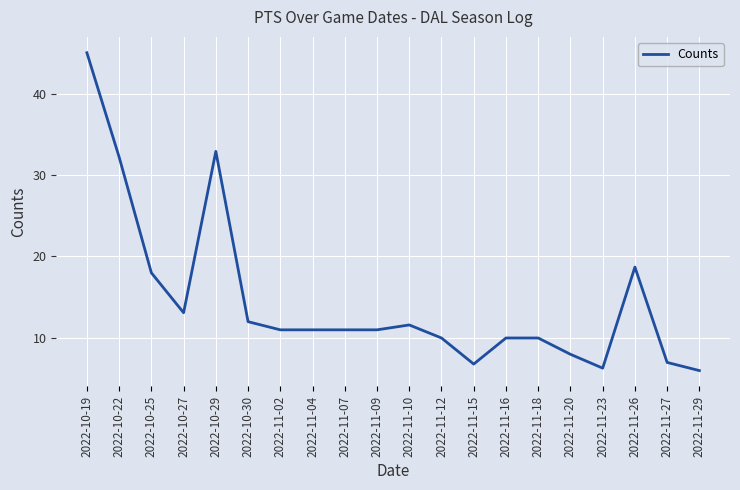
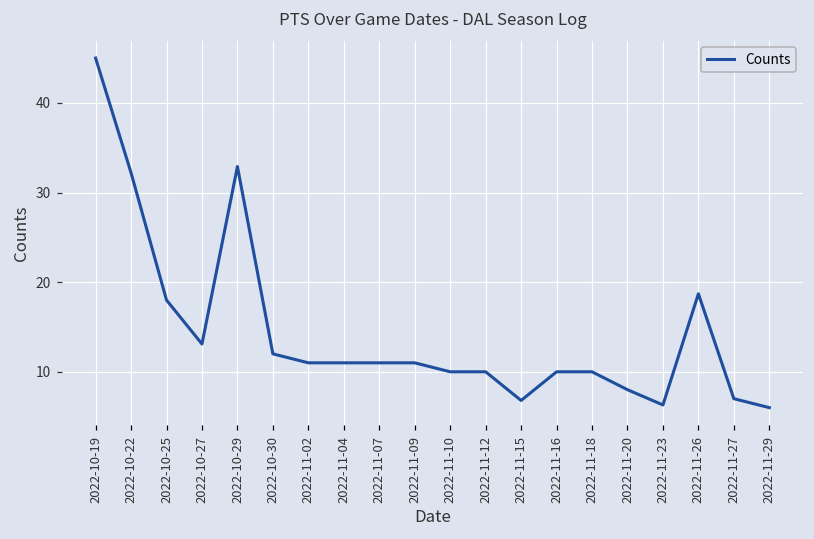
2022-11-10: 12 -> 10
